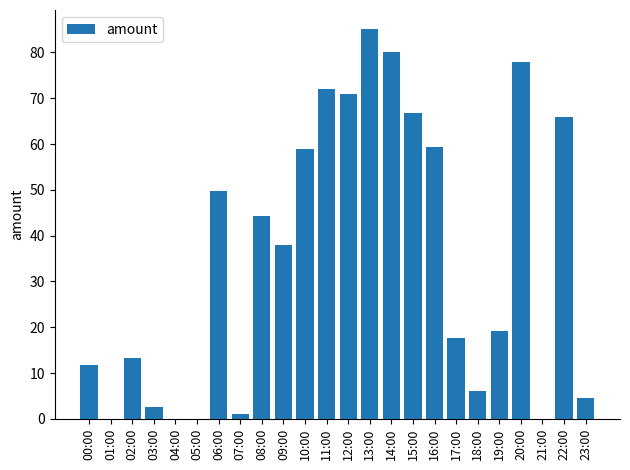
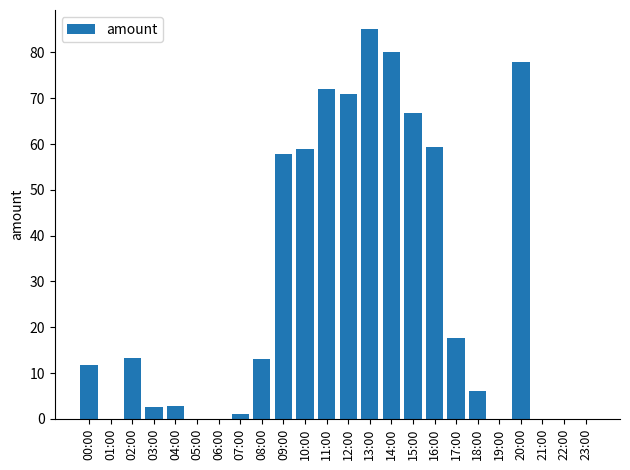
04:00: 0 -> 3
06:00: 50 -> 0
08:00: 44 -> 13
09:00: 38 -> 58
19:00: 19 -> 0
22:00: 66 -> 0
23:00: 5 -> 0
